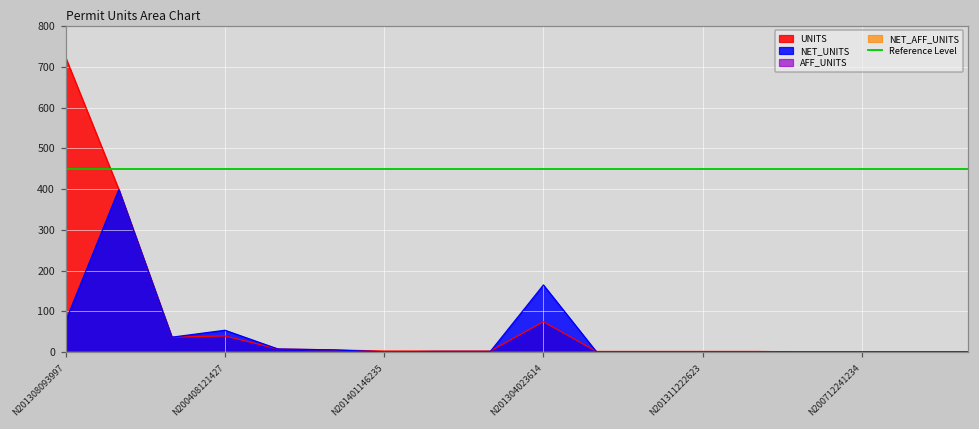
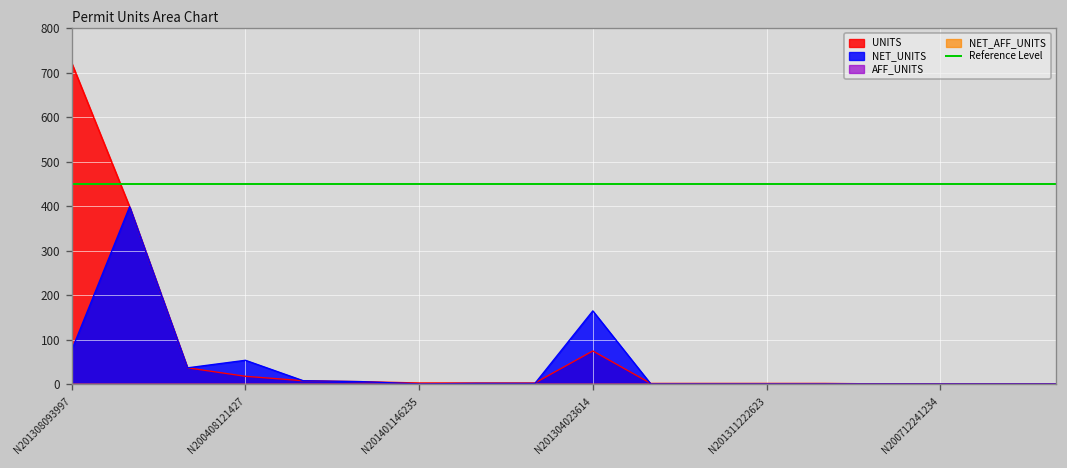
UNITS, N200408121427: 40 -> 20
